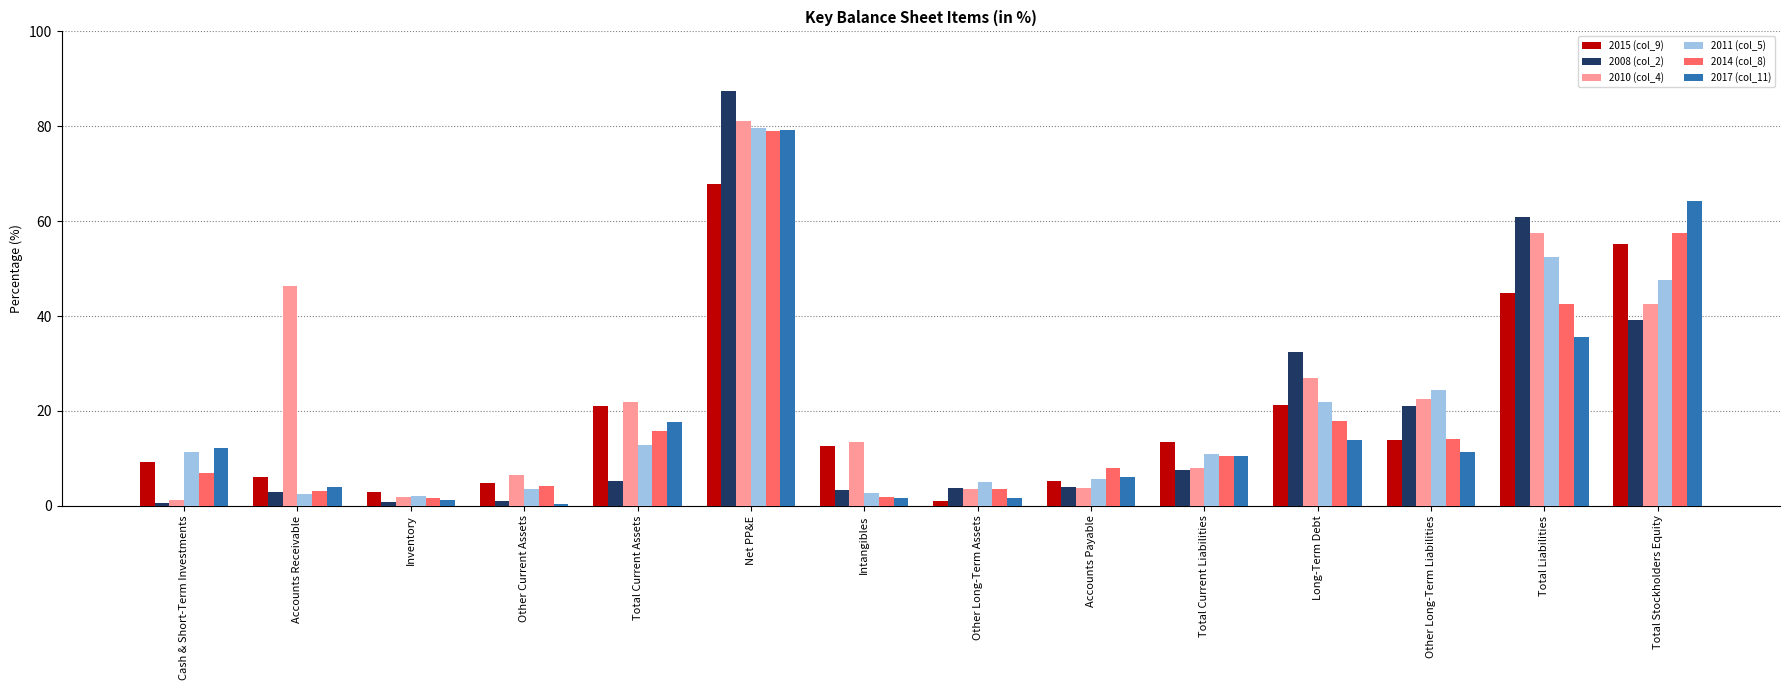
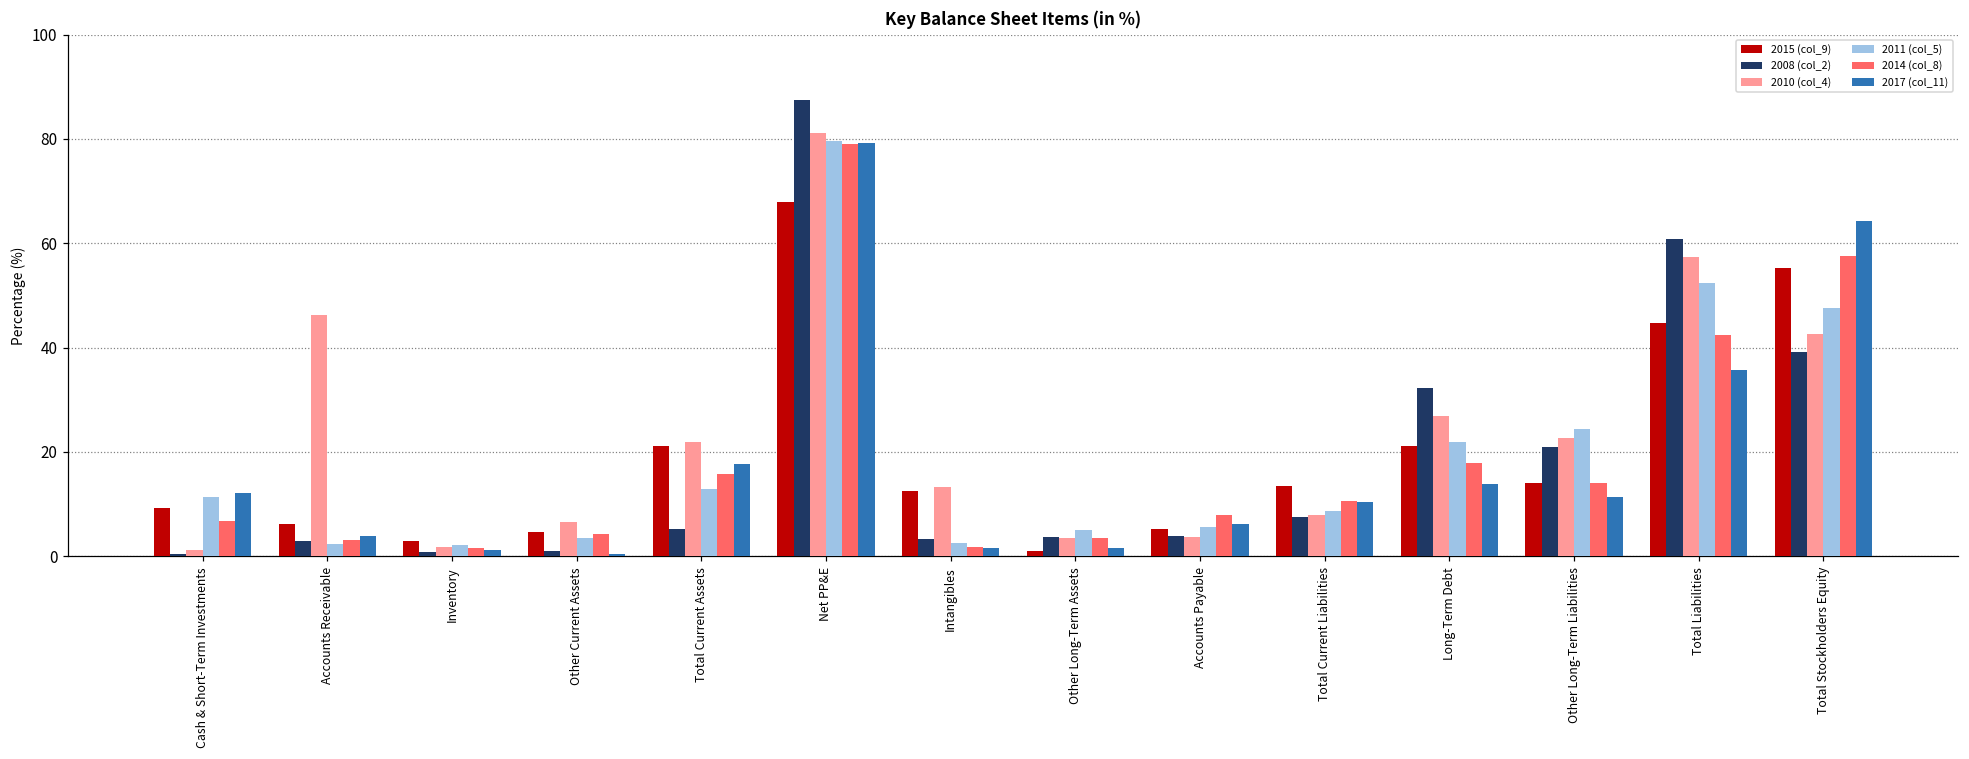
2011 (col_5), Total Current Liabilities: 11 -> 9
